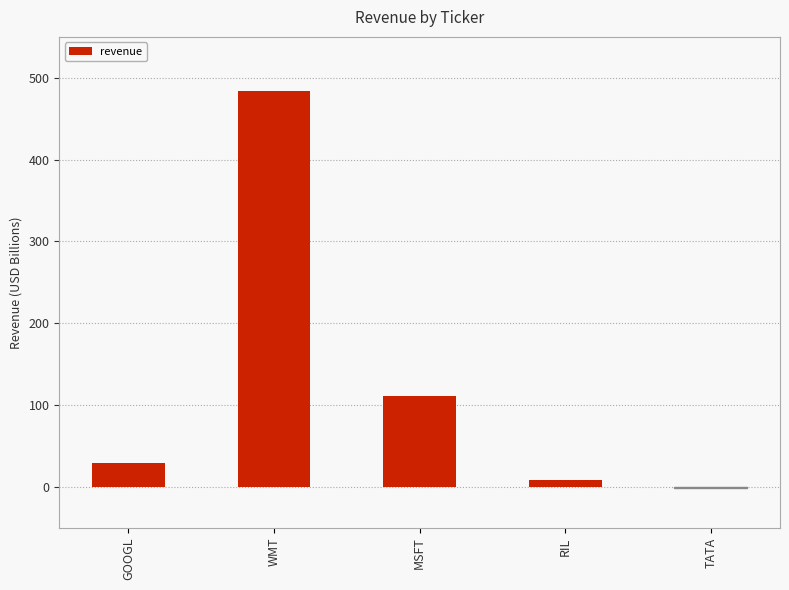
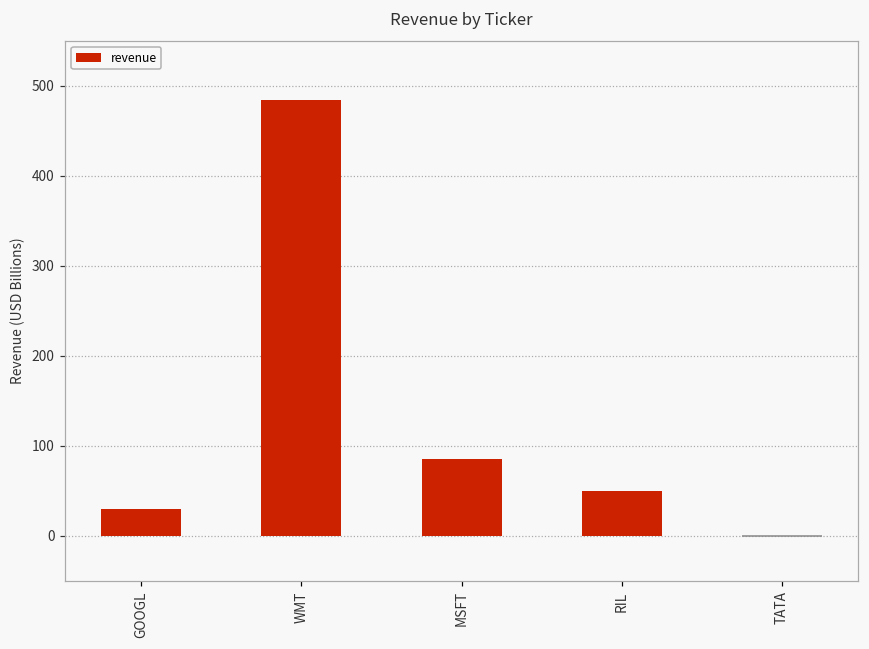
MSFT: 110 -> 90
RIL: 10 -> 50
